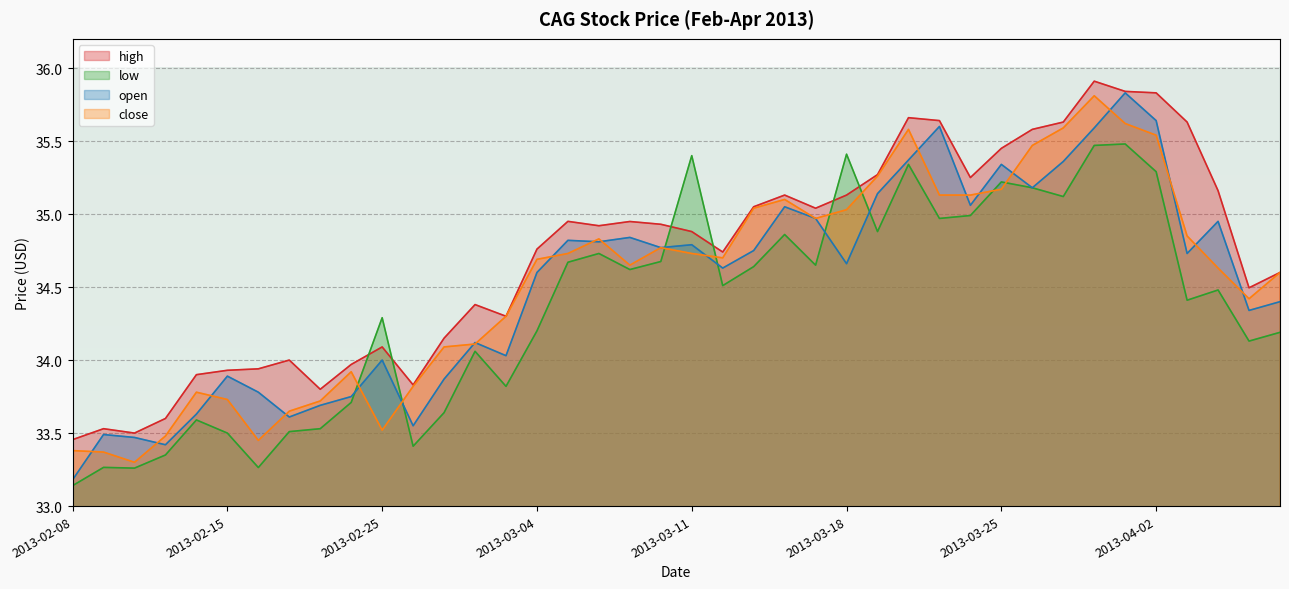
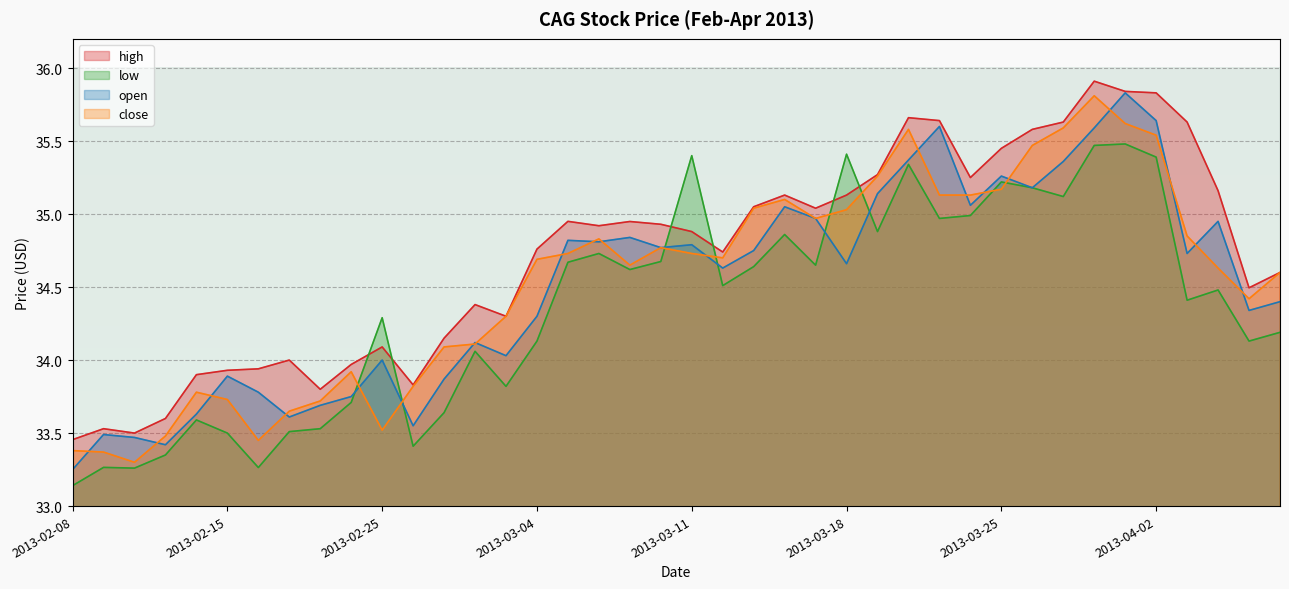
open, 2013-02-08: 33.18 -> 33.25
low, 2013-03-04: 34.20 -> 34.13
open, 2013-03-04: 34.6 -> 34.3
open, 2013-03-25: 35.34 -> 35.26
low, 2013-04-02: 35.29 -> 35.39
